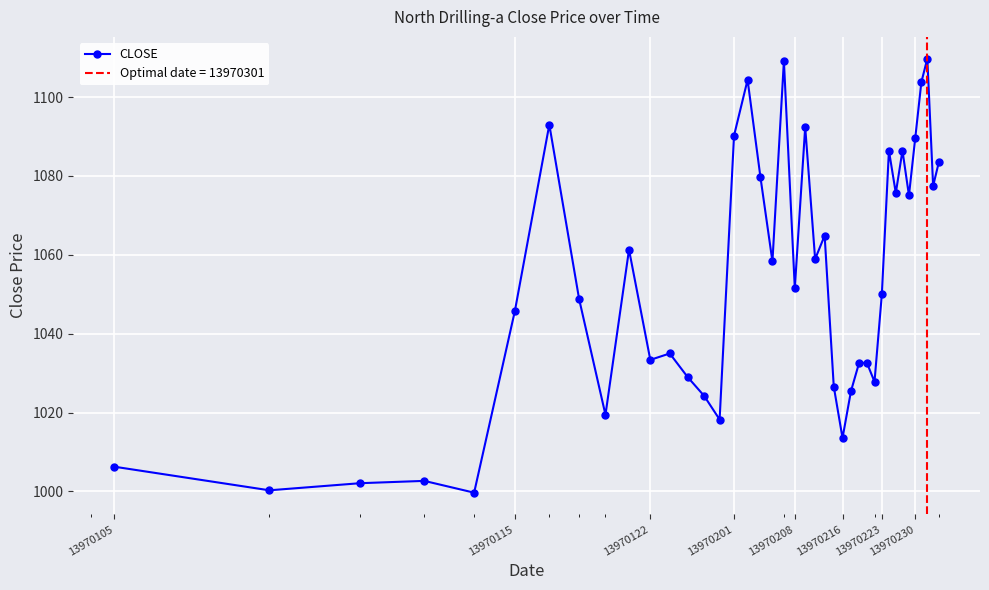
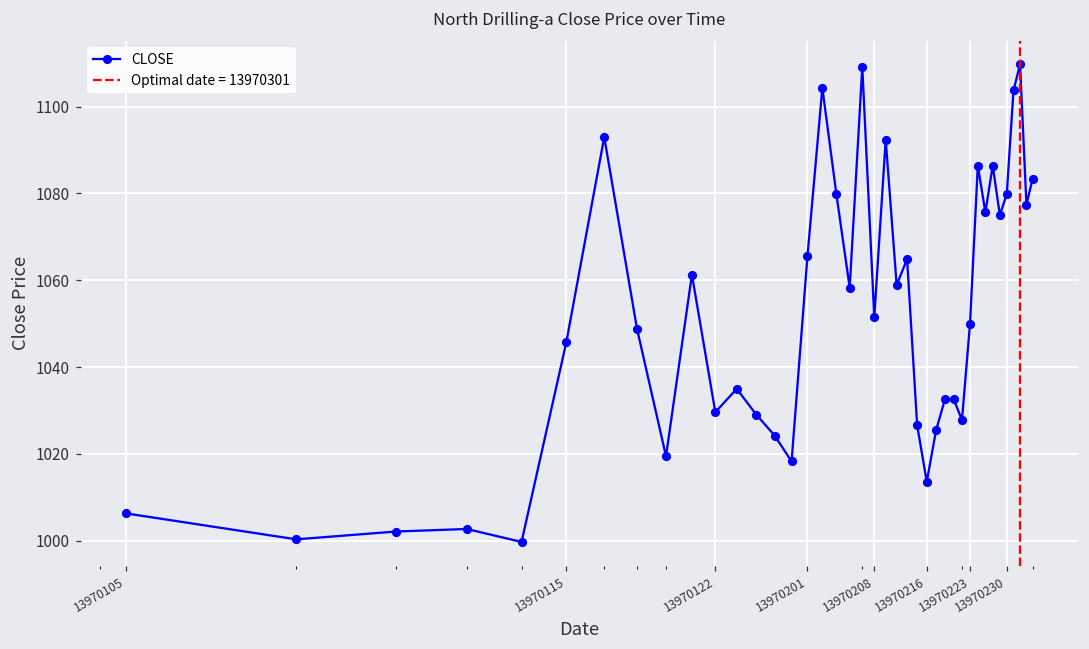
13970122: 1033 -> 1030
13970201: 1090 -> 1065
13970230: 1090 -> 1080
